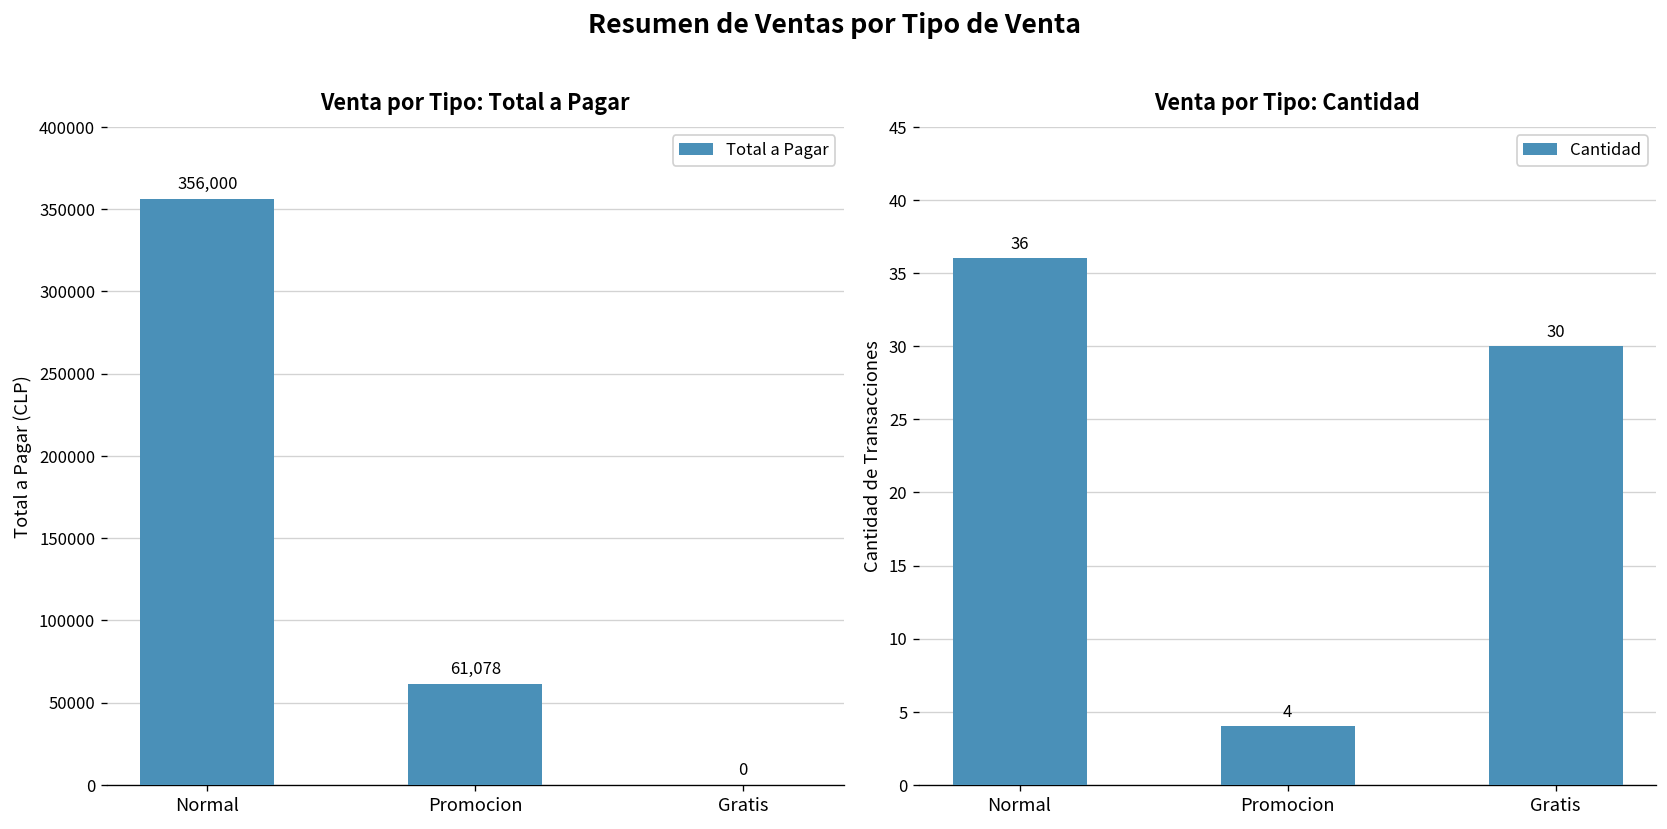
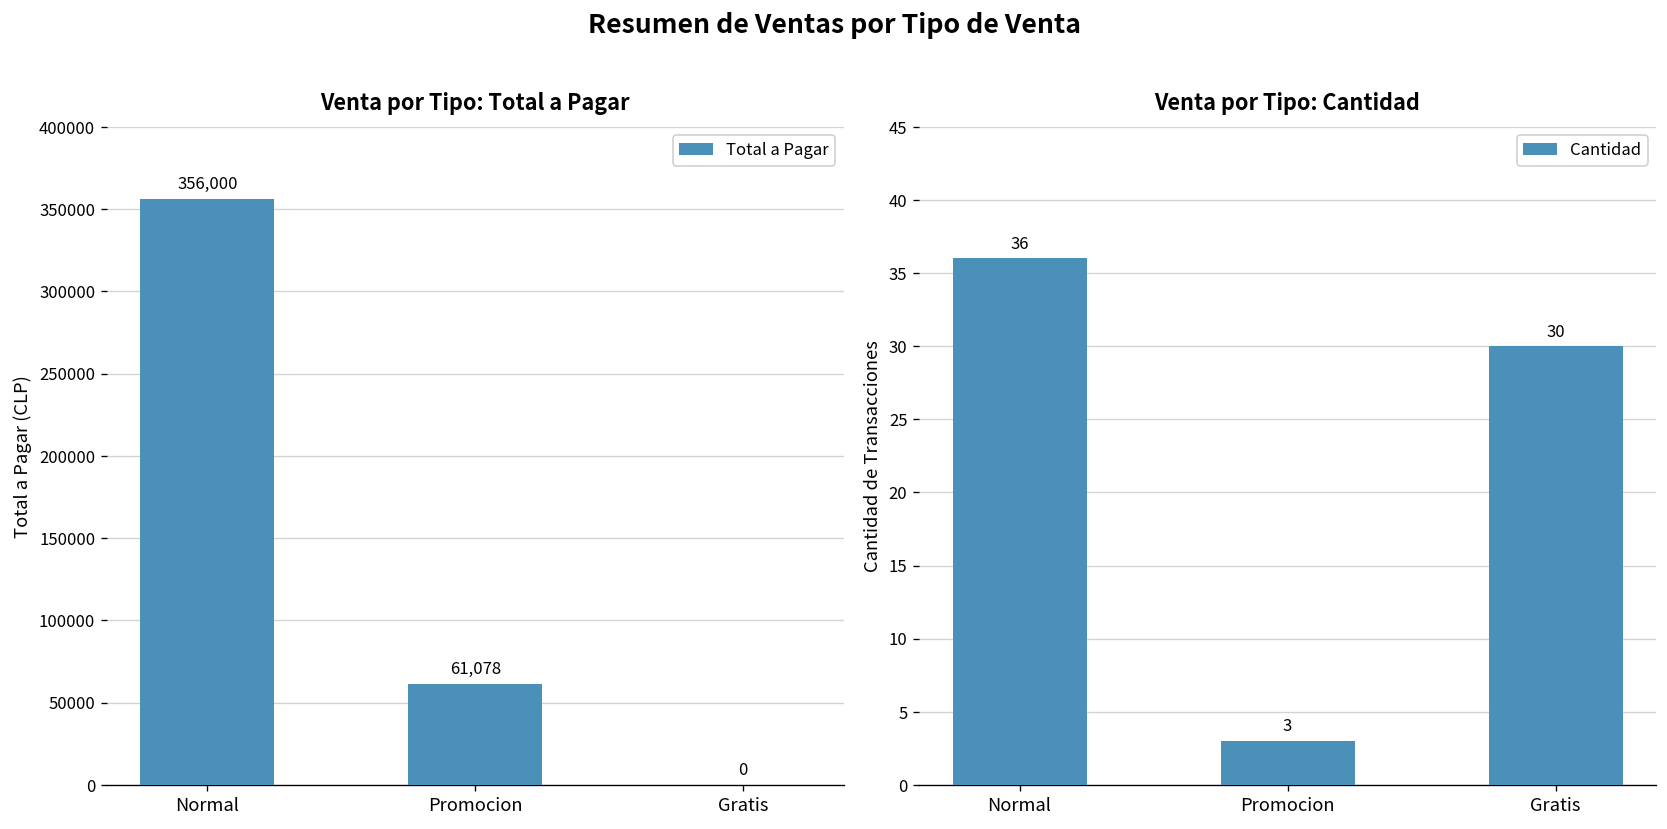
Venta por Tipo: Cantidad, Promocion: 4 -> 3
